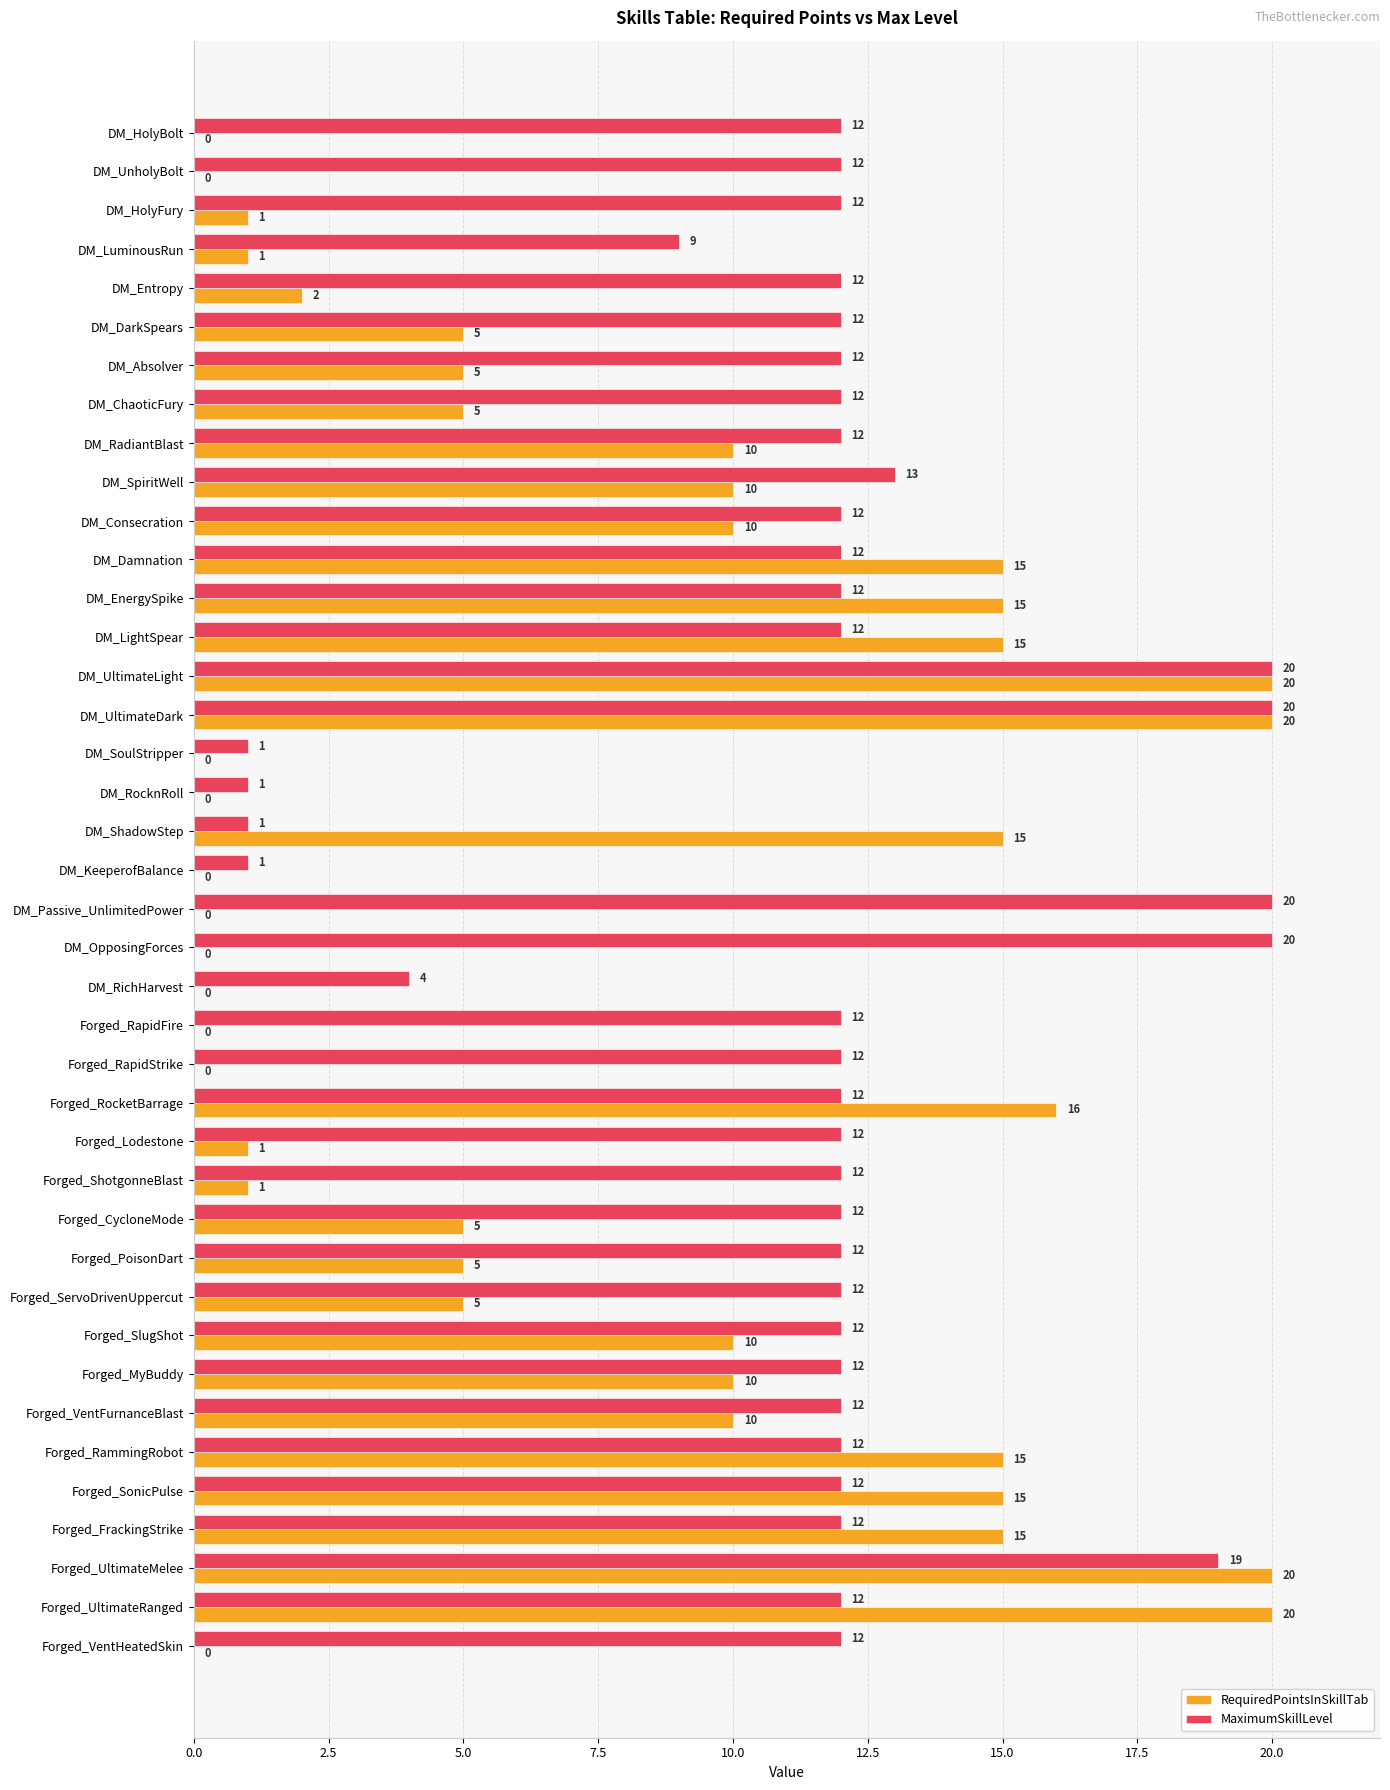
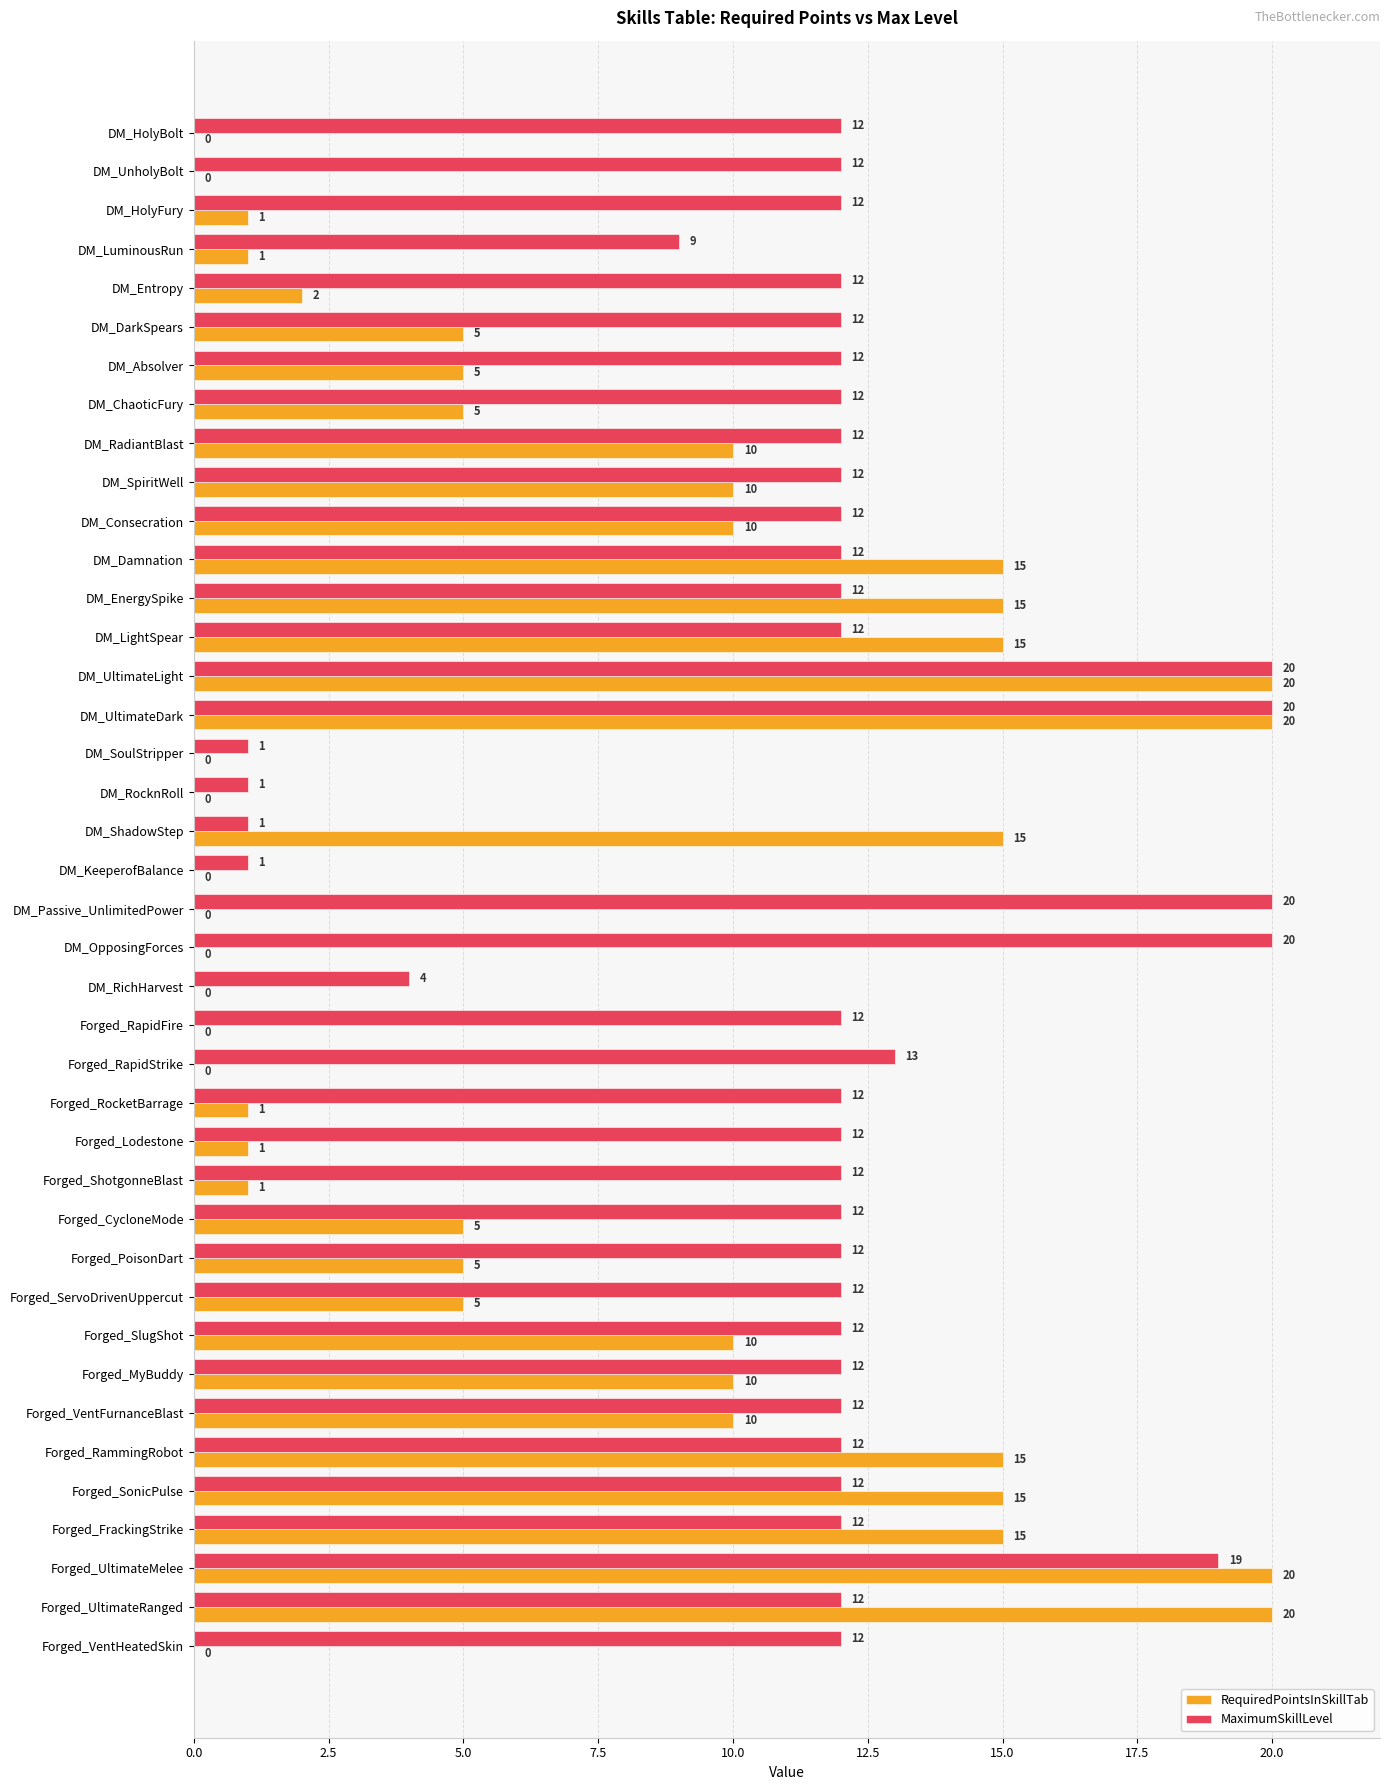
MaximumSkillLevel, DM_SpiritWell: 13 -> 12
MaximumSkillLevel, Forged_RapidStrike: 12 -> 13
RequiredPointsInSkillTab, Forged_RocketBarrage: 16 -> 1
